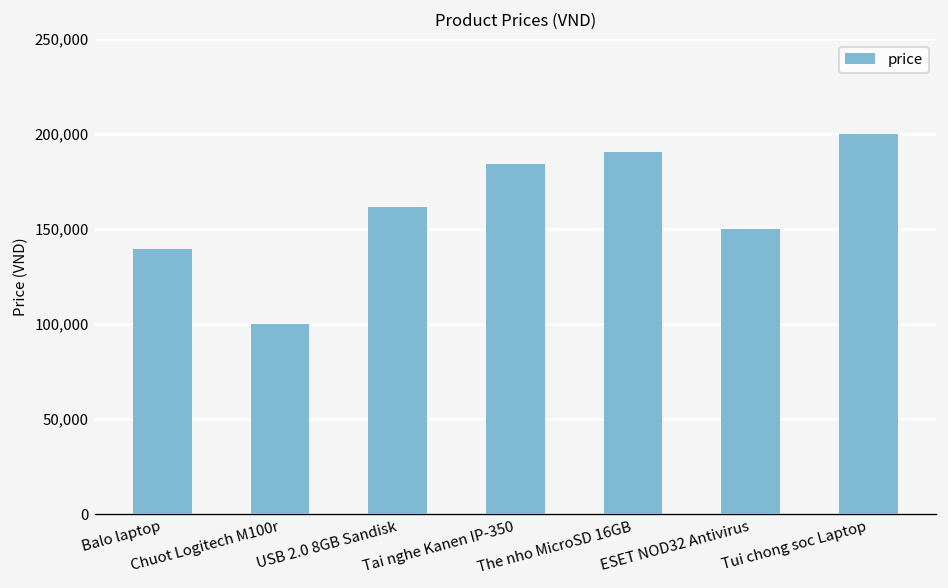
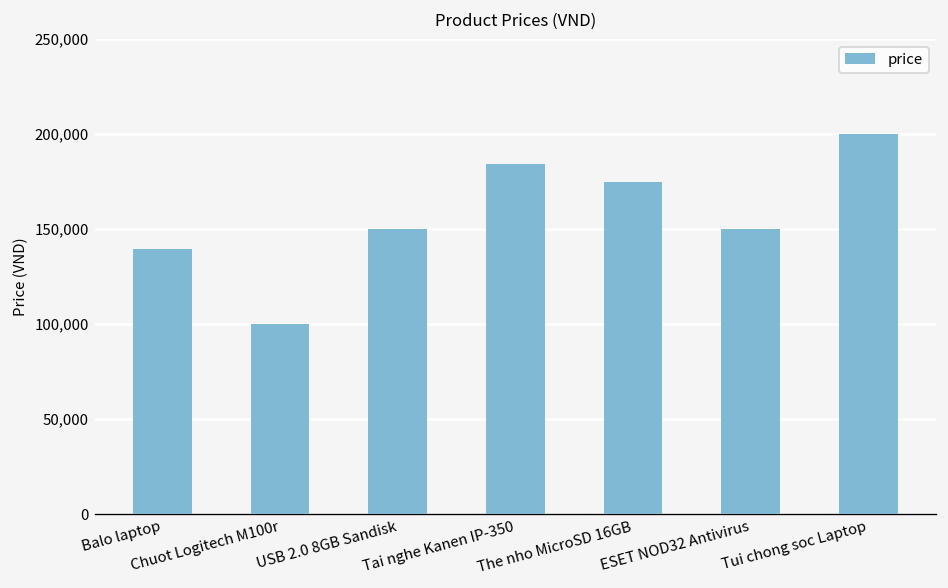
USB 2.0 8GB Sandisk: 162,000 -> 150,000
The nho MicroSD 16GB: 190,000 -> 175,000
